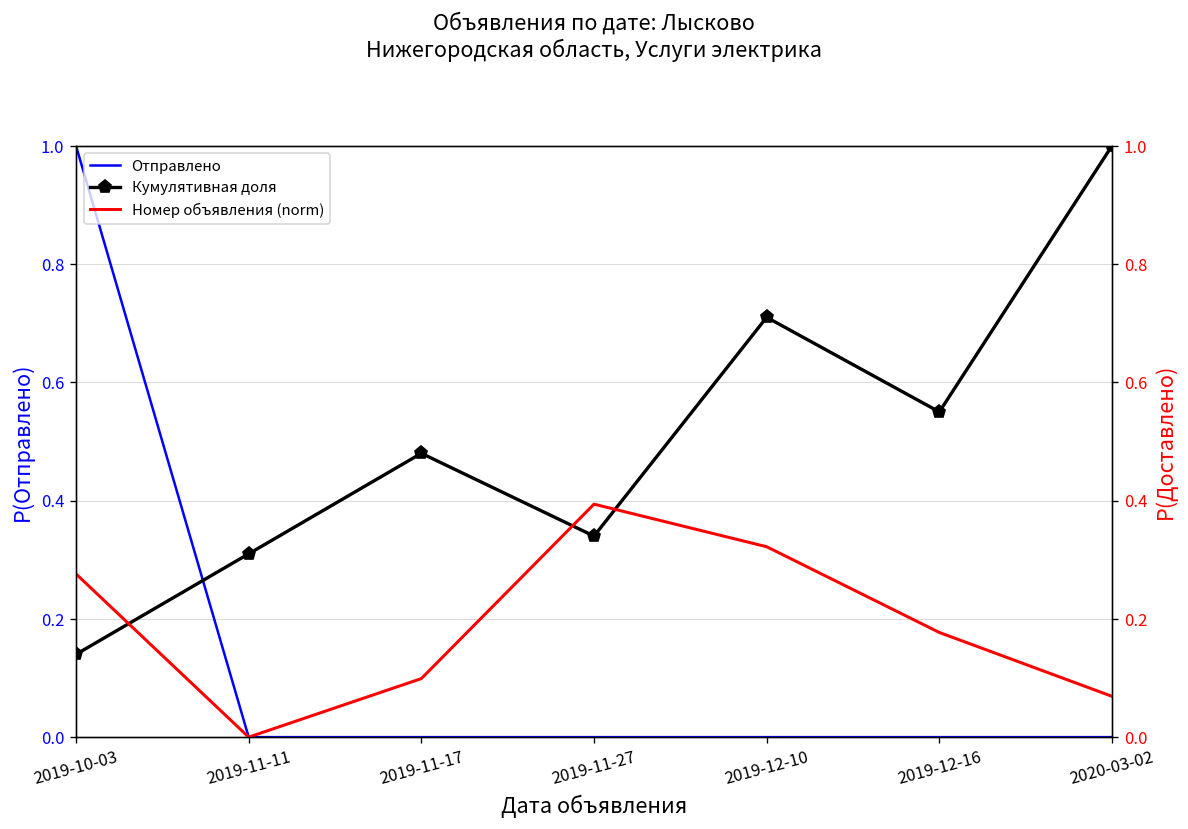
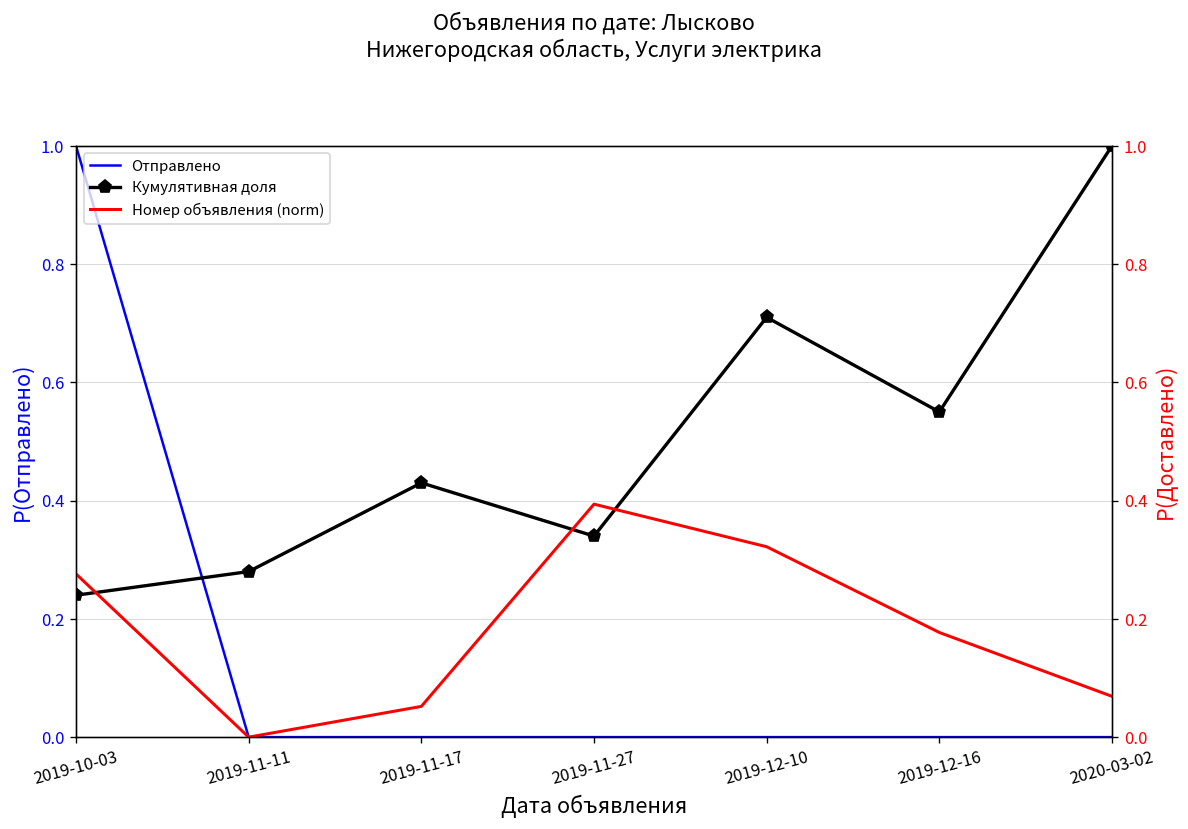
Кумулятивная доля, 2019-10-03: 0.14 -> 0.24
Кумулятивная доля, 2019-11-11: 0.31 -> 0.28
Кумулятивная доля, 2019-11-17: 0.48 -> 0.43
Номер объявления (norm), 2019-11-17: 0.10 -> 0.05
